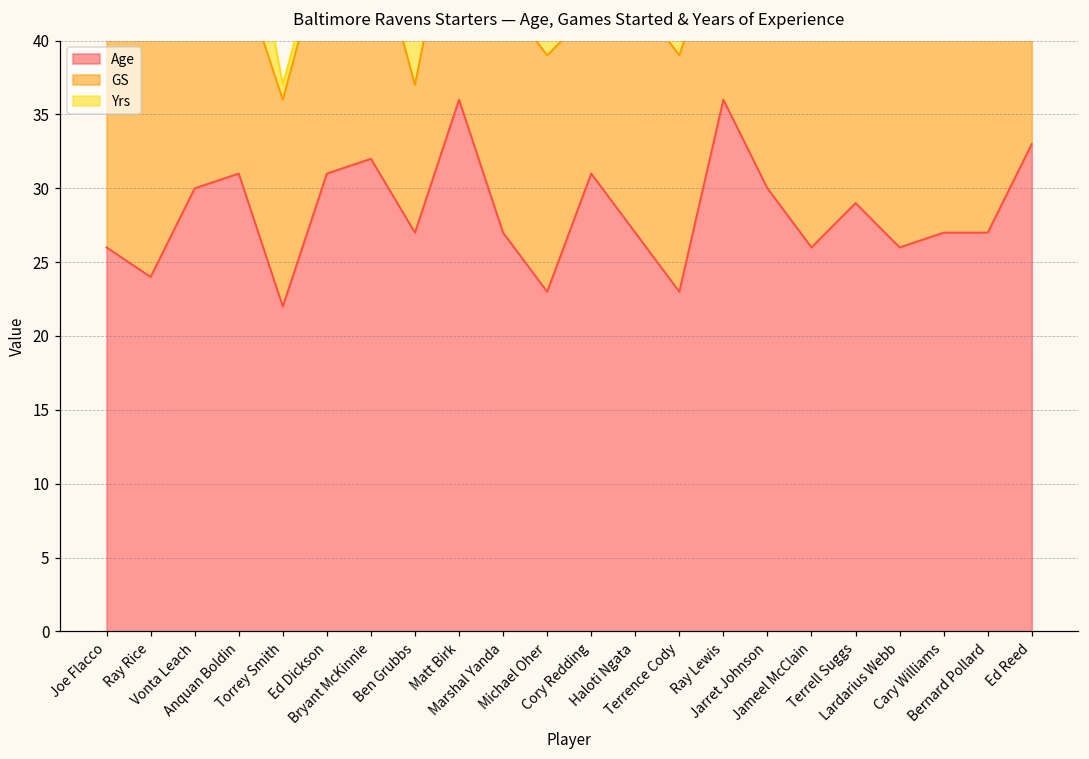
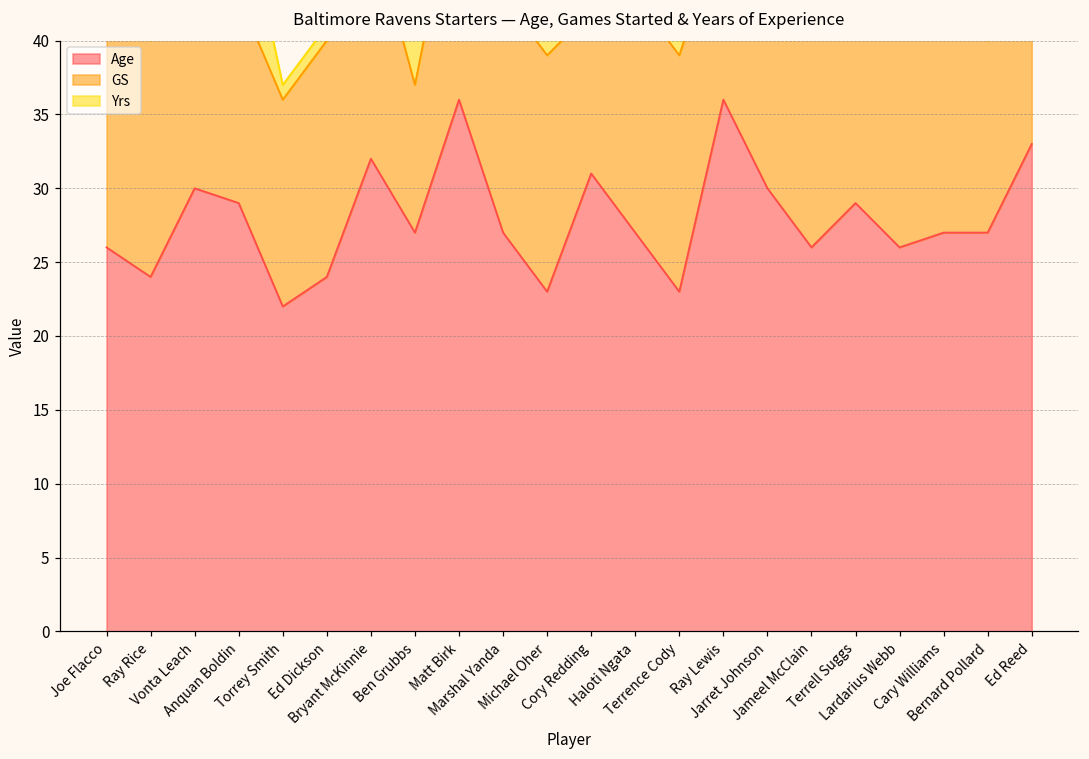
Age, Anquan Boldin: 31 -> 29
Age, Ed Dickson: 31 -> 24
